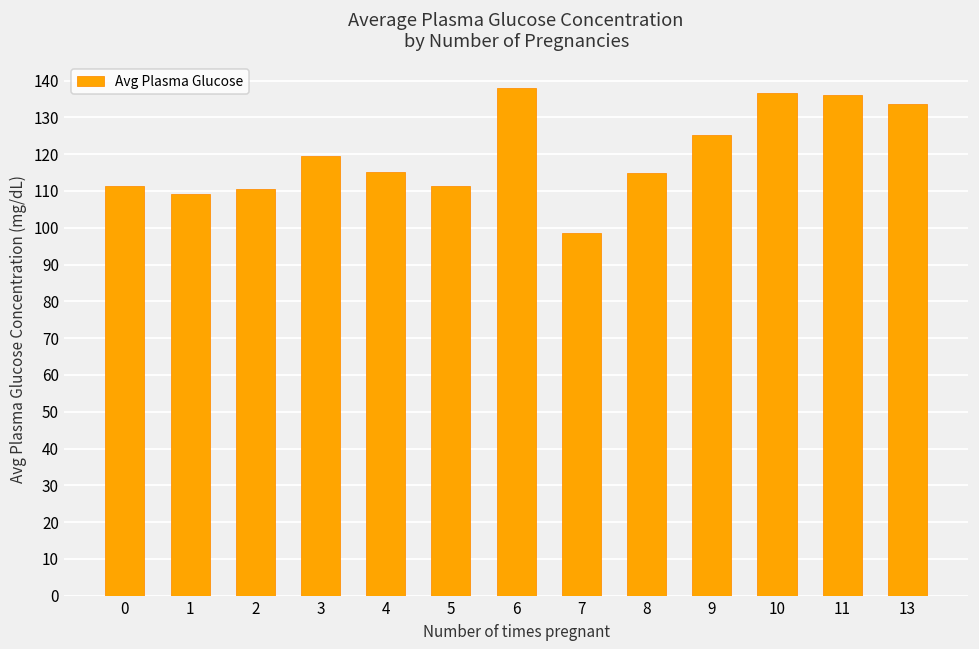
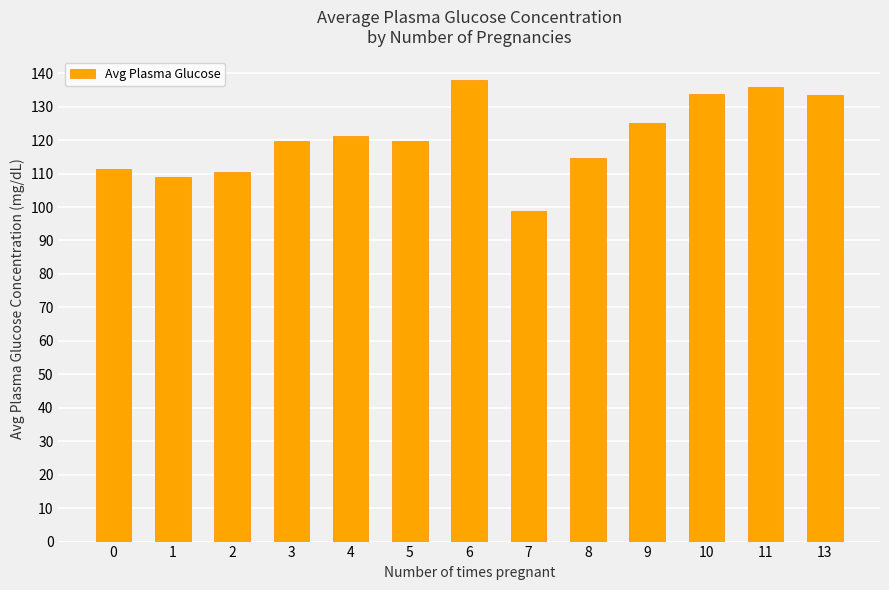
4: 115 -> 121
5: 111 -> 120
10: 137 -> 134
